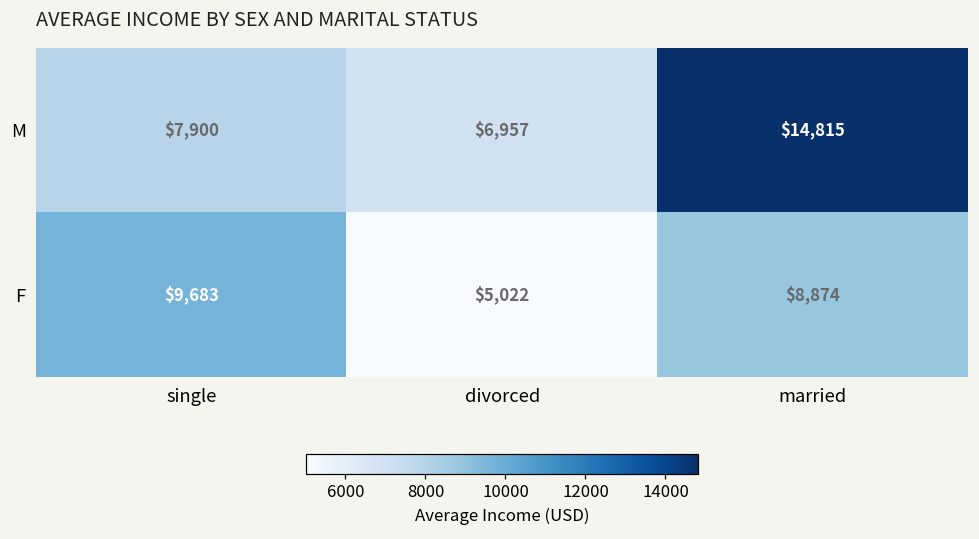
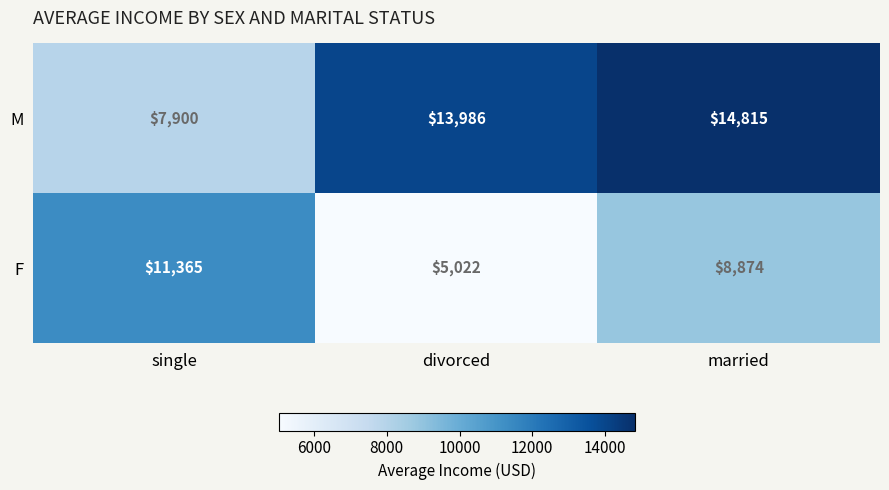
M, divorced: $6,957 -> $13,986
F, single: $9,683 -> $11,365
